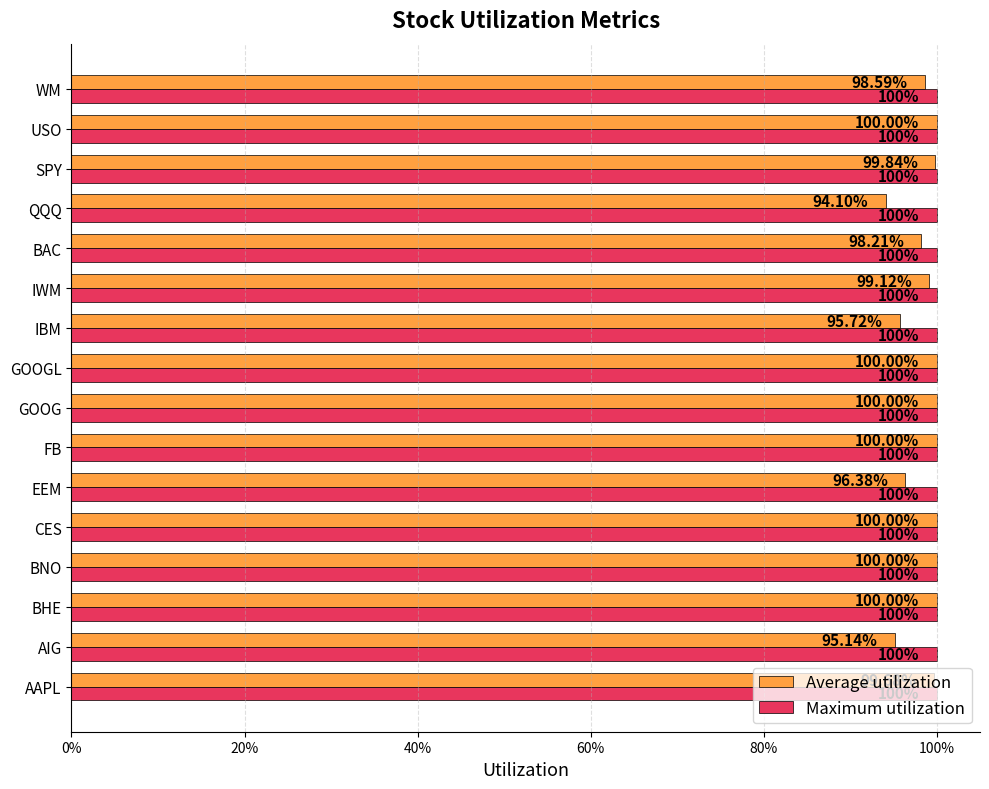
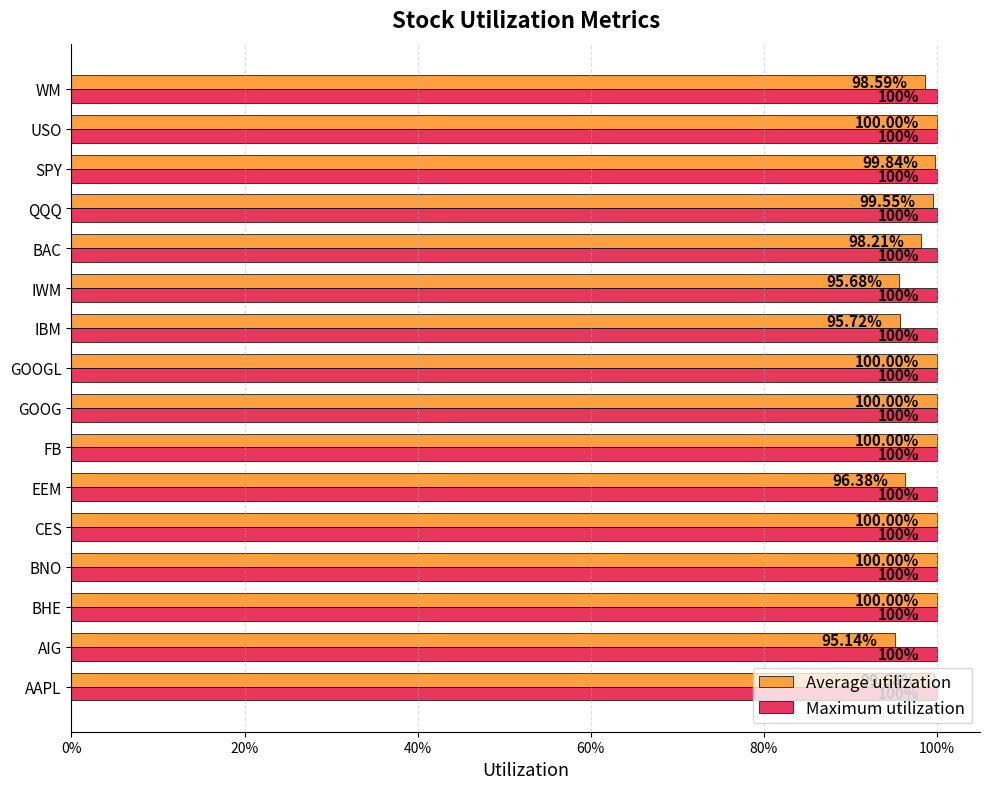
Average utilization, QQQ: 94.10% -> 99.55%
Average utilization, IWM: 99.12% -> 95.68%
